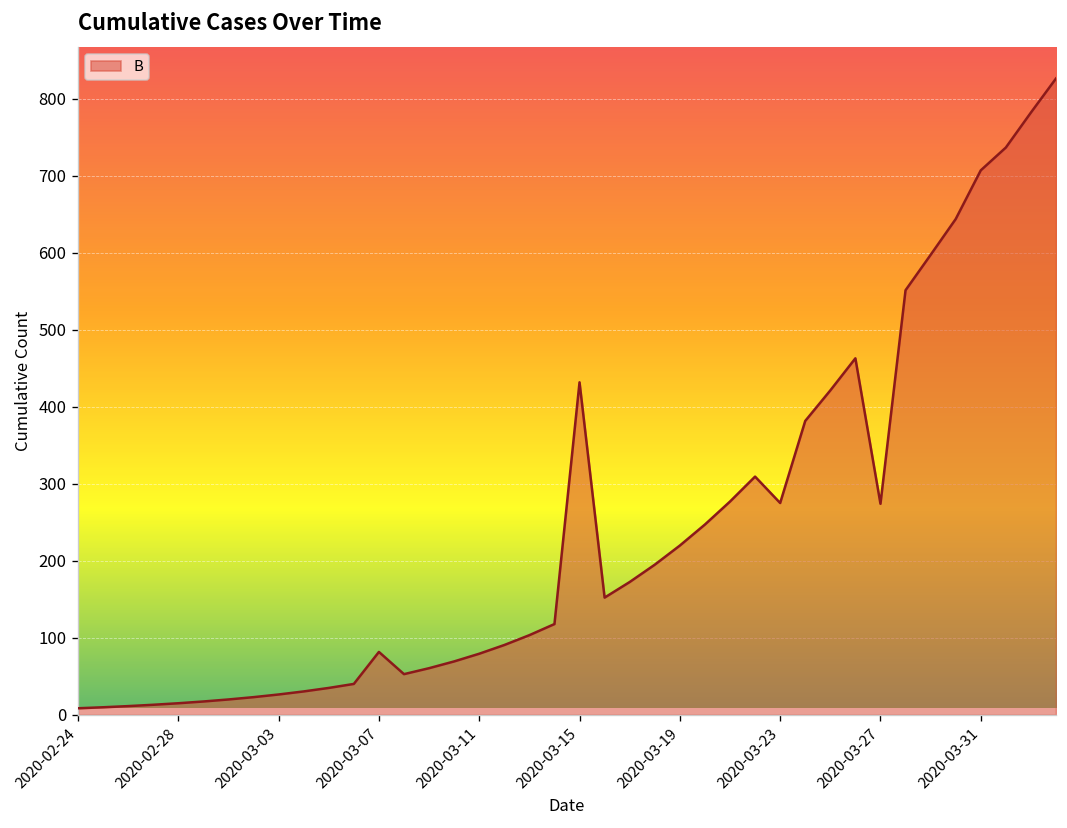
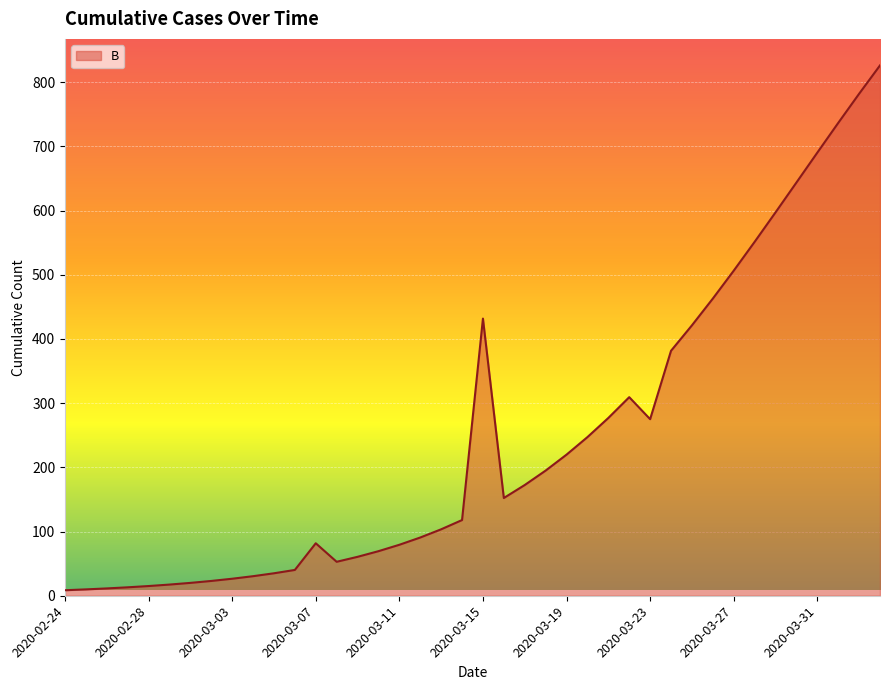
2020-03-27: 270 -> 510
2020-03-31: 710 -> 690
